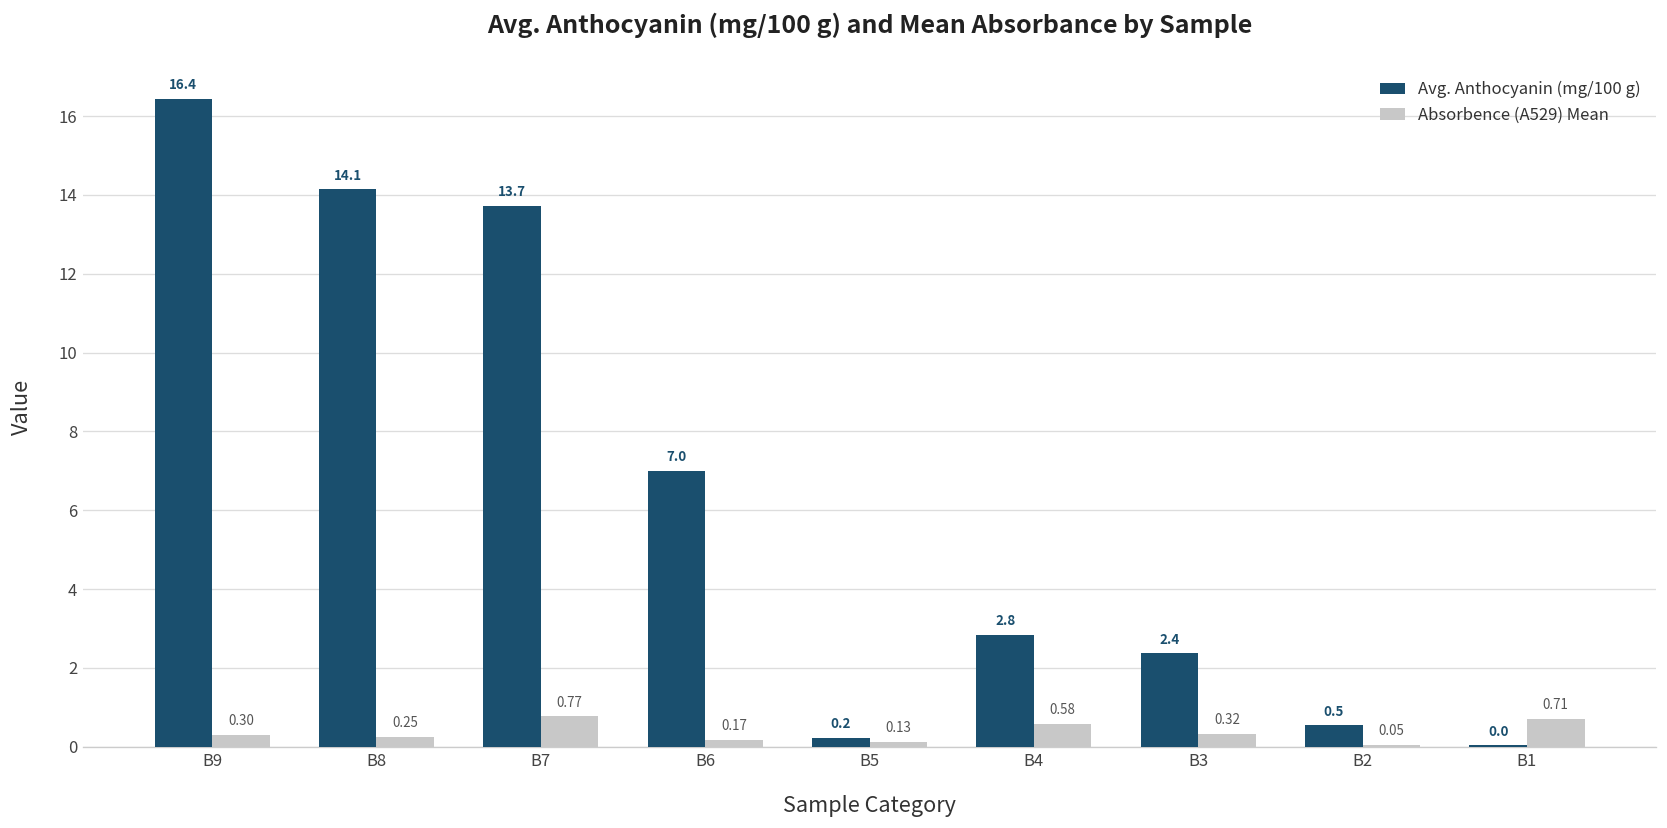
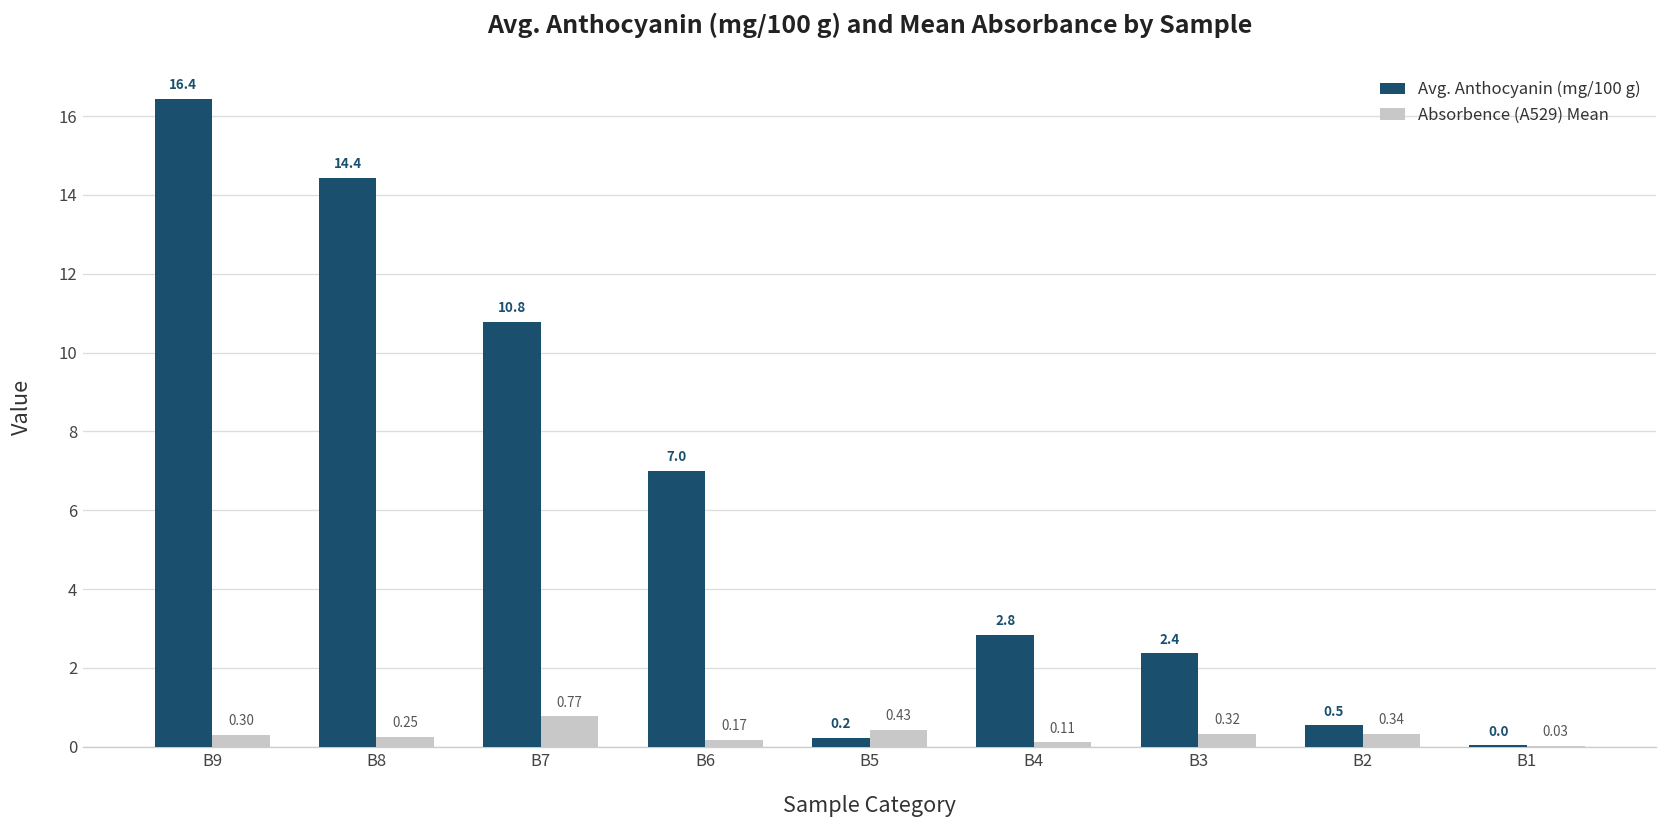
Avg. Anthocyanin (mg/100 g), B8: 14.1 -> 14.4
Avg. Anthocyanin (mg/100 g), B7: 13.7 -> 10.8
Absorbence (A529) Mean, B5: 0.13 -> 0.43
Absorbence (A529) Mean, B4: 0.58 -> 0.11
Absorbence (A529) Mean, B2: 0.05 -> 0.34
Absorbence (A529) Mean, B1: 0.71 -> 0.03
